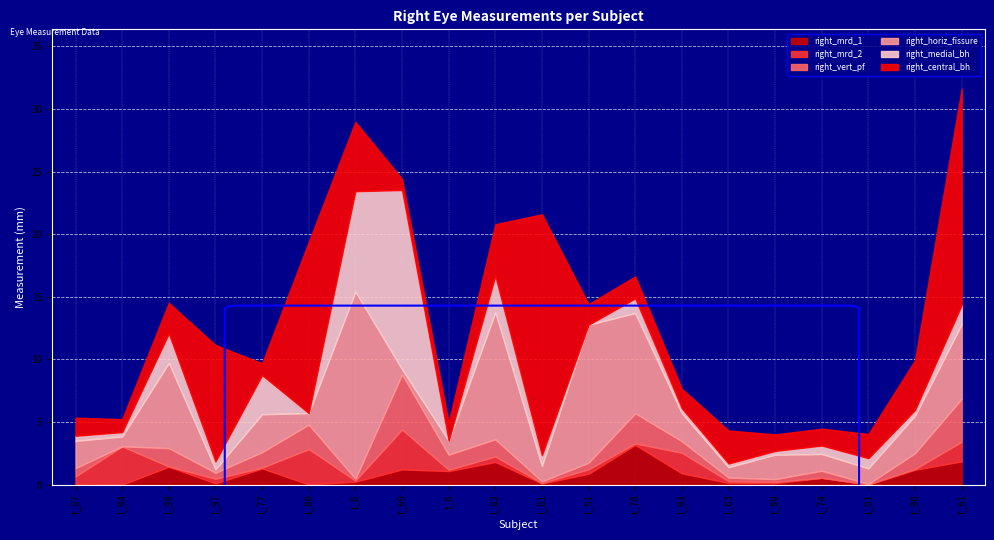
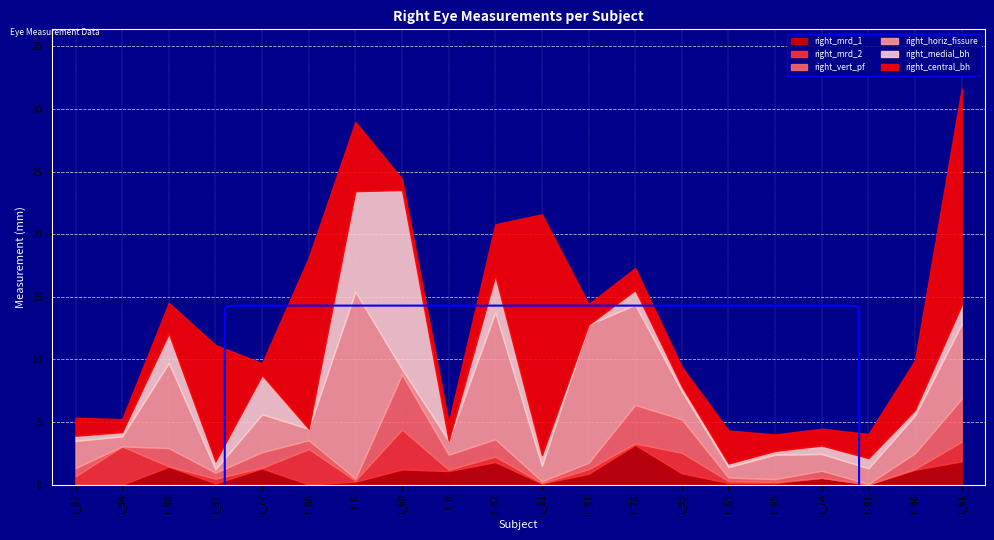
right_vert_pf, t_86: 2.0 -> 0.7
right_vert_pf, t_78: 2.4 -> 3.1
right_vert_pf, t_93: 0.9 -> 2.7
